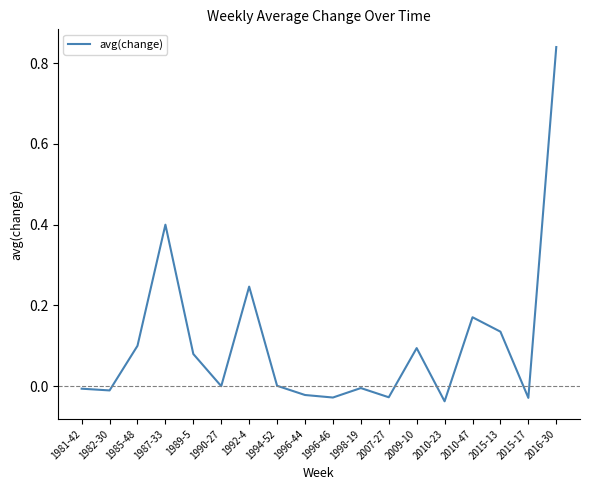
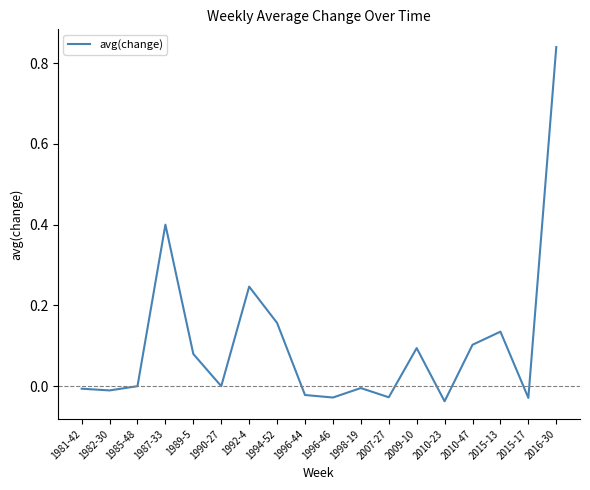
1985-48: 0.1 -> 0.0
1994-52: 0.00 -> 0.16
2010-47: 0.17 -> 0.10
